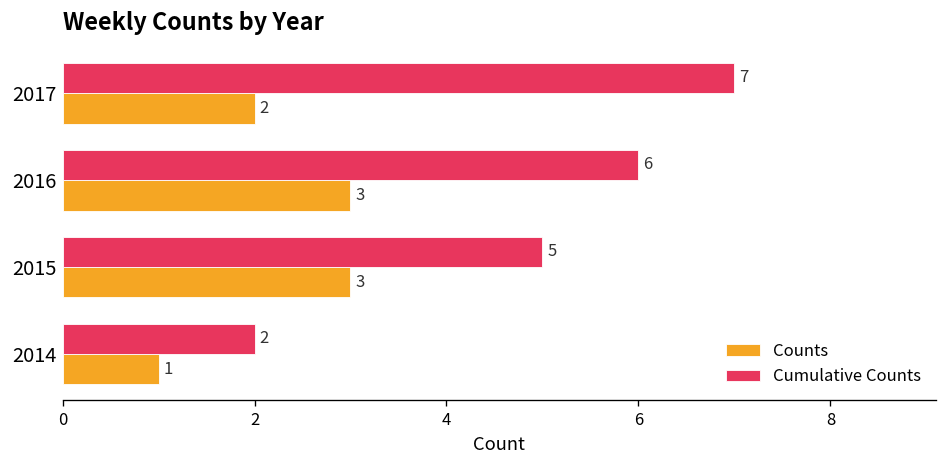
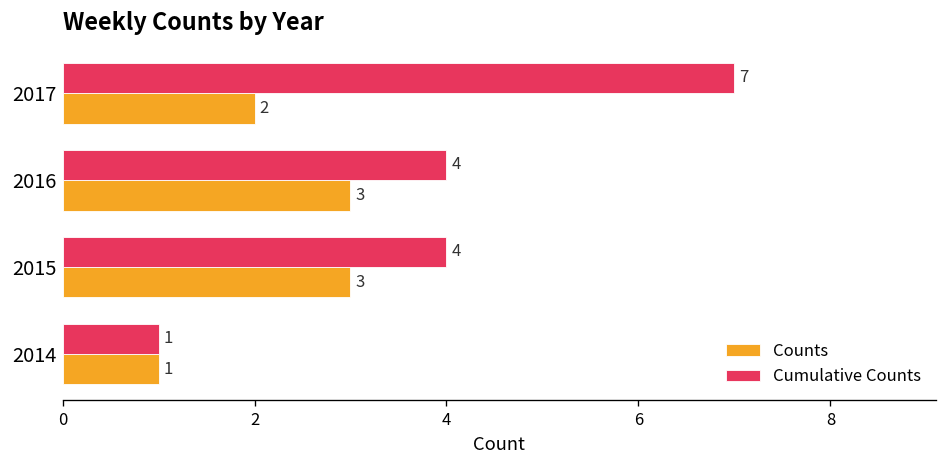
Cumulative Counts, 2016: 6 -> 4
Cumulative Counts, 2015: 5 -> 4
Cumulative Counts, 2014: 2 -> 1
